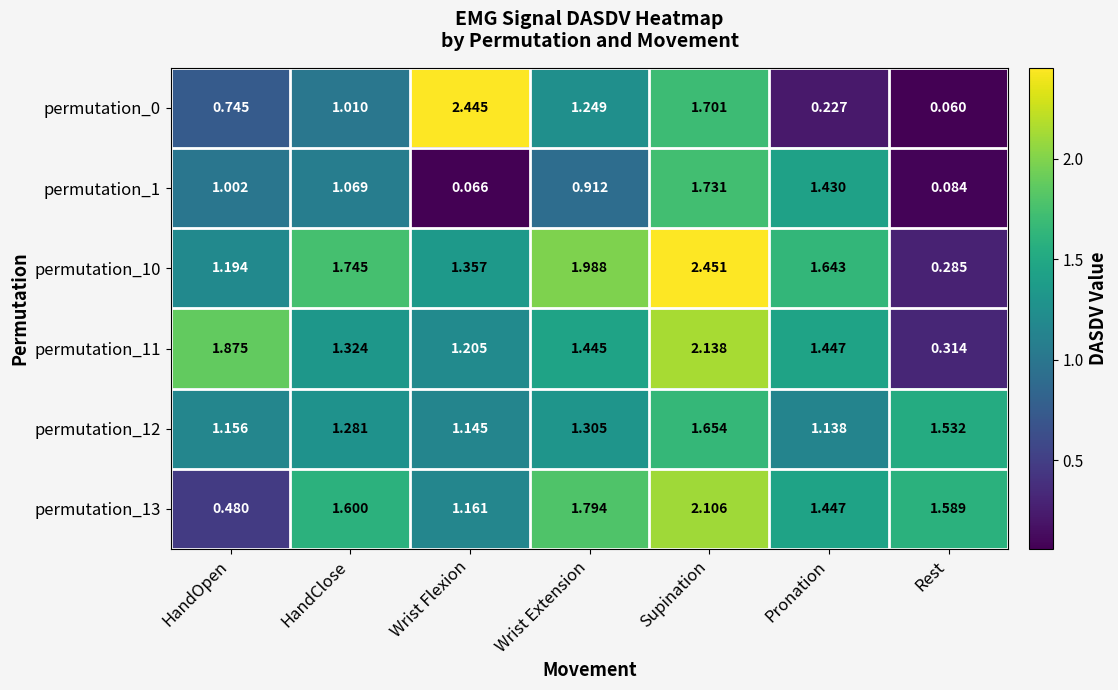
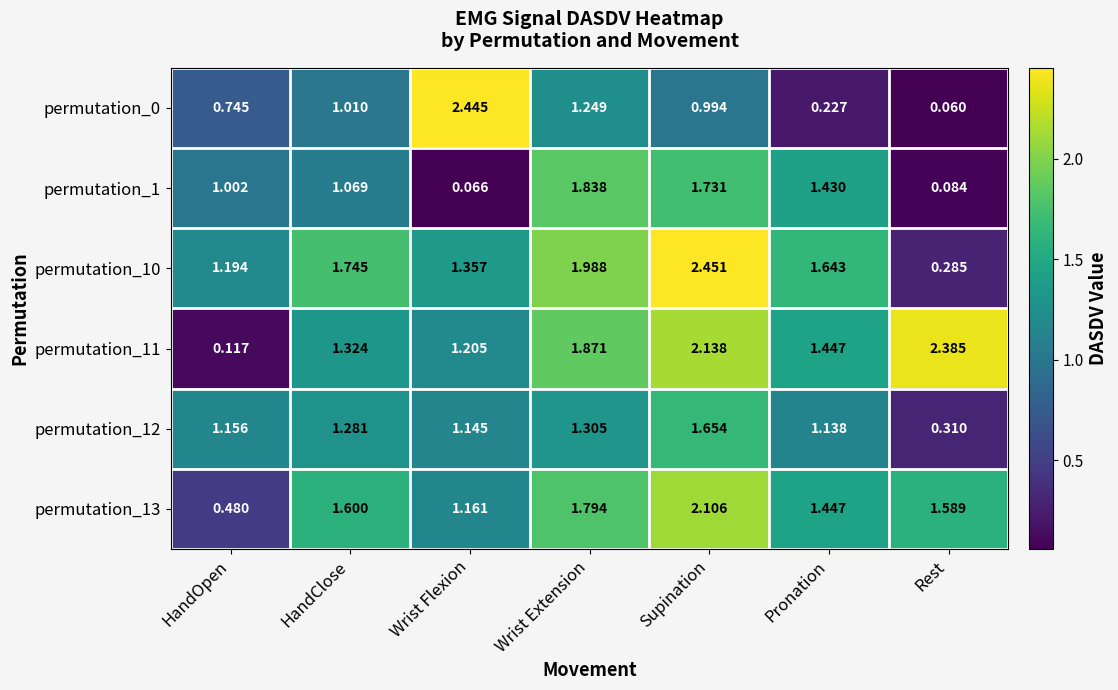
permutation_0, Supination: 1.701 -> 0.994
permutation_1, Wrist Extension: 0.912 -> 1.838
permutation_11, HandOpen: 1.875 -> 0.117
permutation_11, Wrist Extension: 1.445 -> 1.871
permutation_11, Rest: 0.314 -> 2.385
permutation_12, Rest: 1.532 -> 0.310
